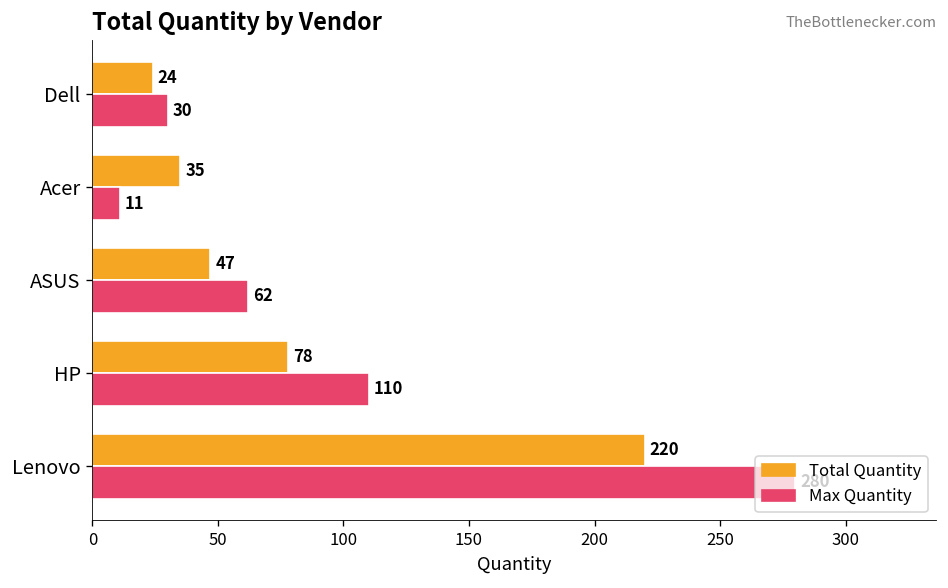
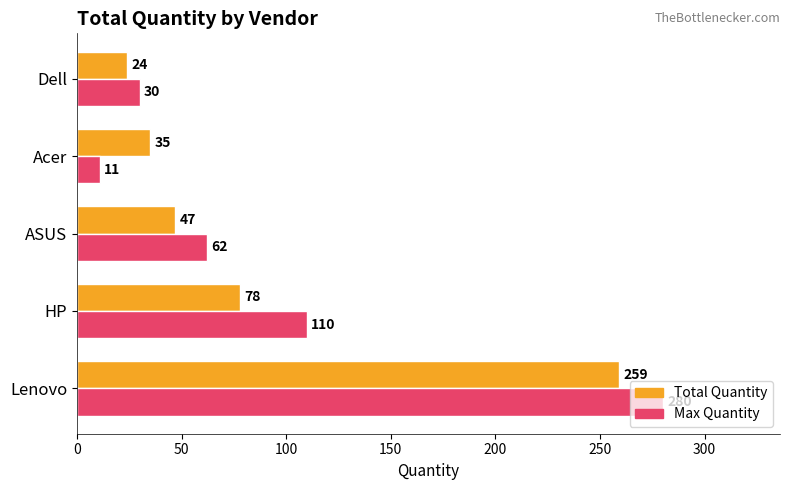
Total Quantity, Lenovo: 220 -> 259
